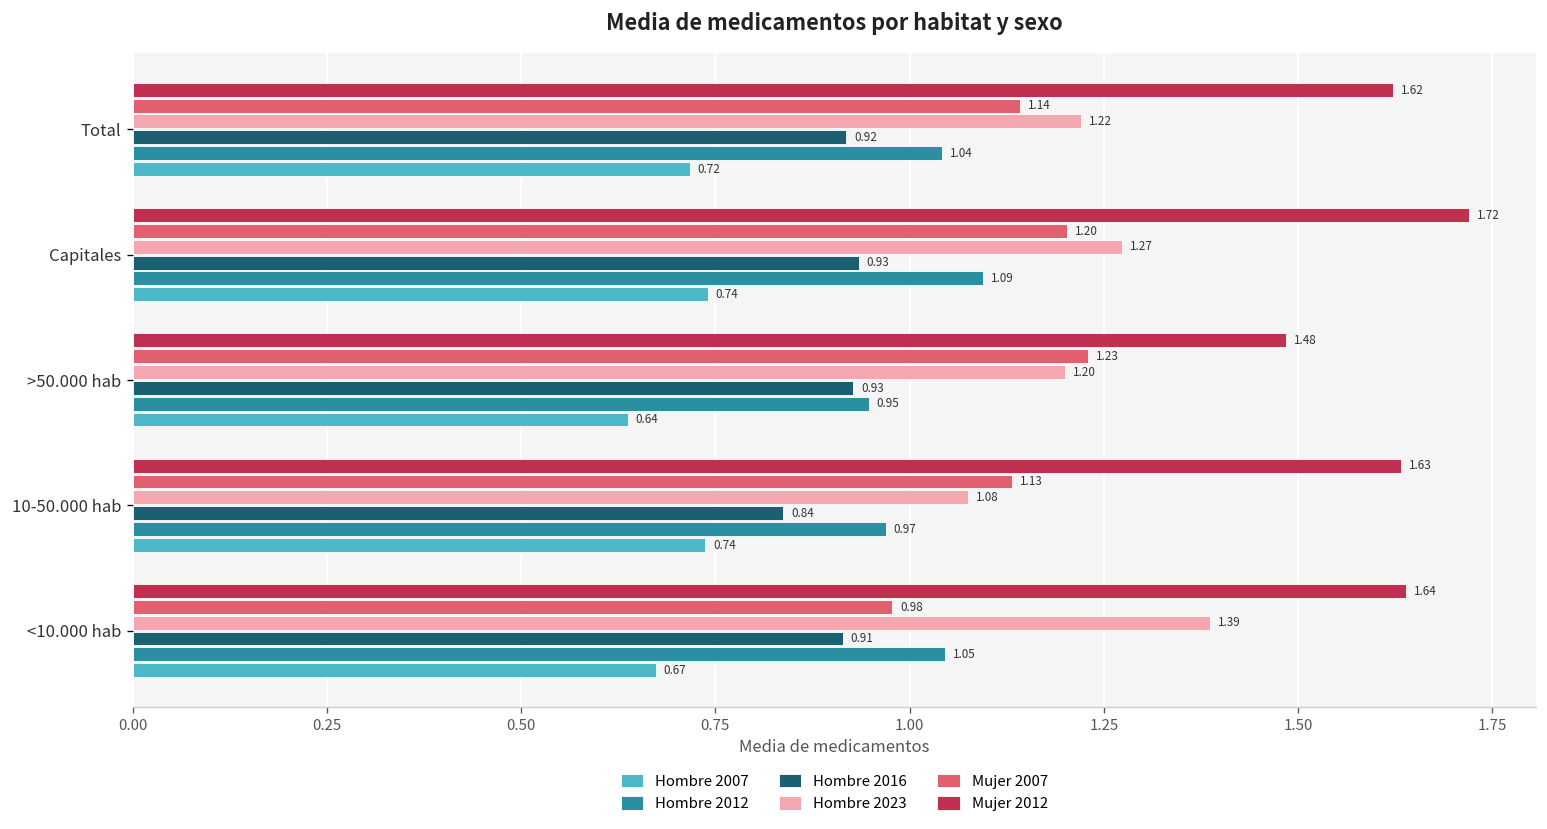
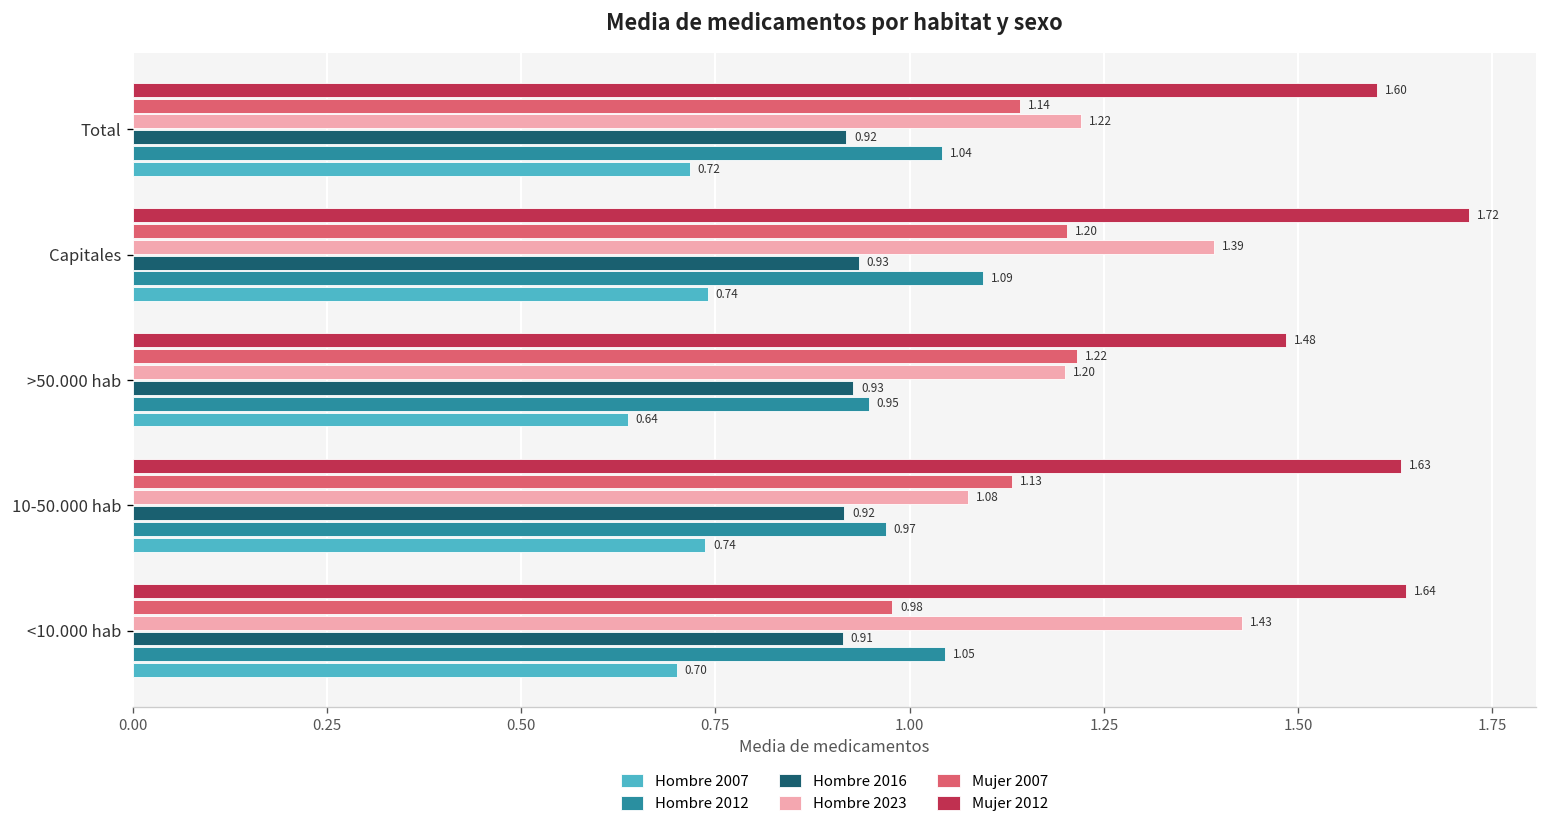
Mujer 2012, Total: 1.62 -> 1.60
Hombre 2023, Capitales: 1.27 -> 1.39
Mujer 2007, >50.000 hab: 1.23 -> 1.22
Hombre 2016, 10-50.000 hab: 0.84 -> 0.92
Hombre 2023, <10.000 hab: 1.39 -> 1.43
Hombre 2007, <10.000 hab: 0.67 -> 0.70
